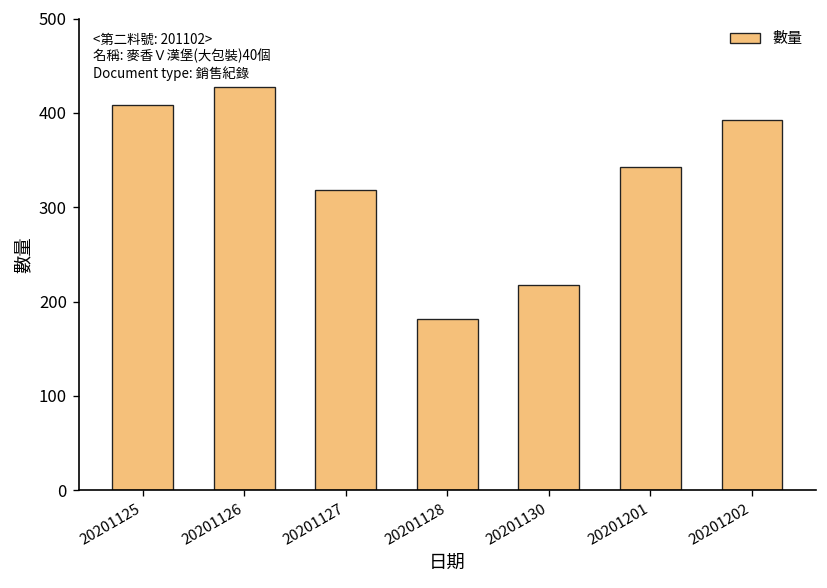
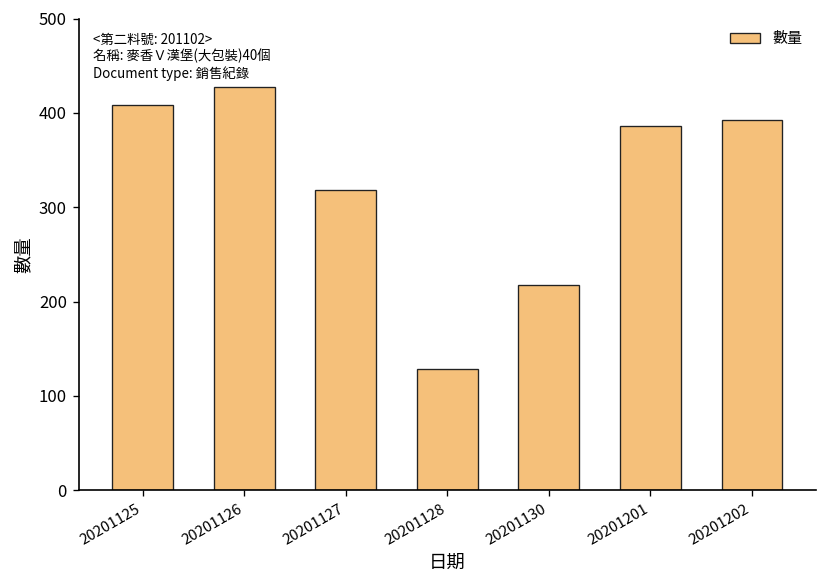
20201128: 180 -> 130
20201201: 340 -> 390
